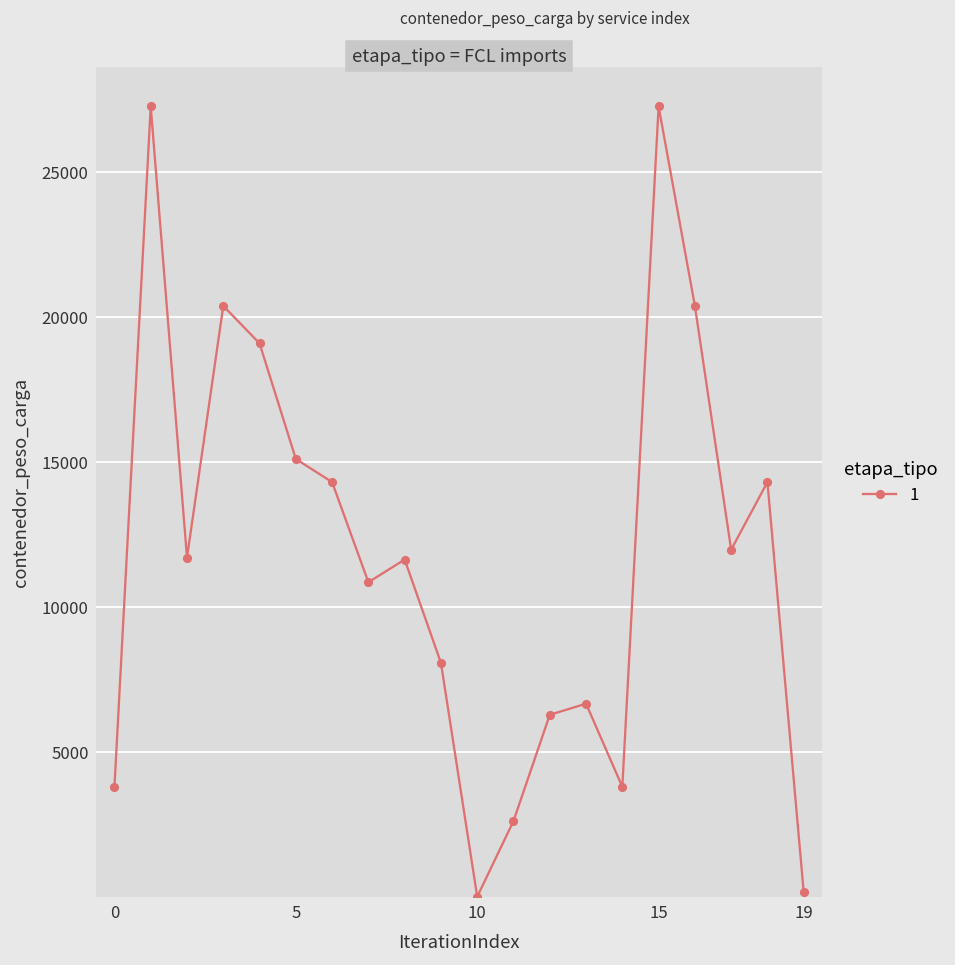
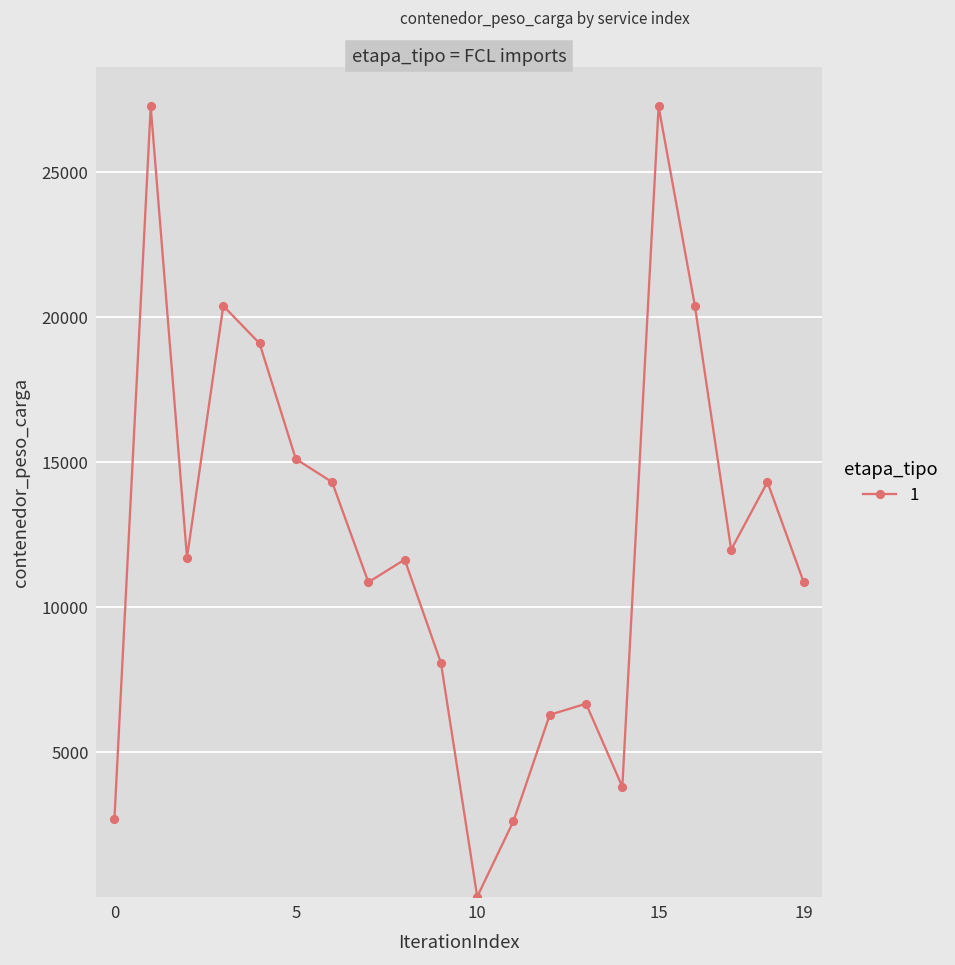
0: 3800 -> 2700
19: 200 -> 10900
